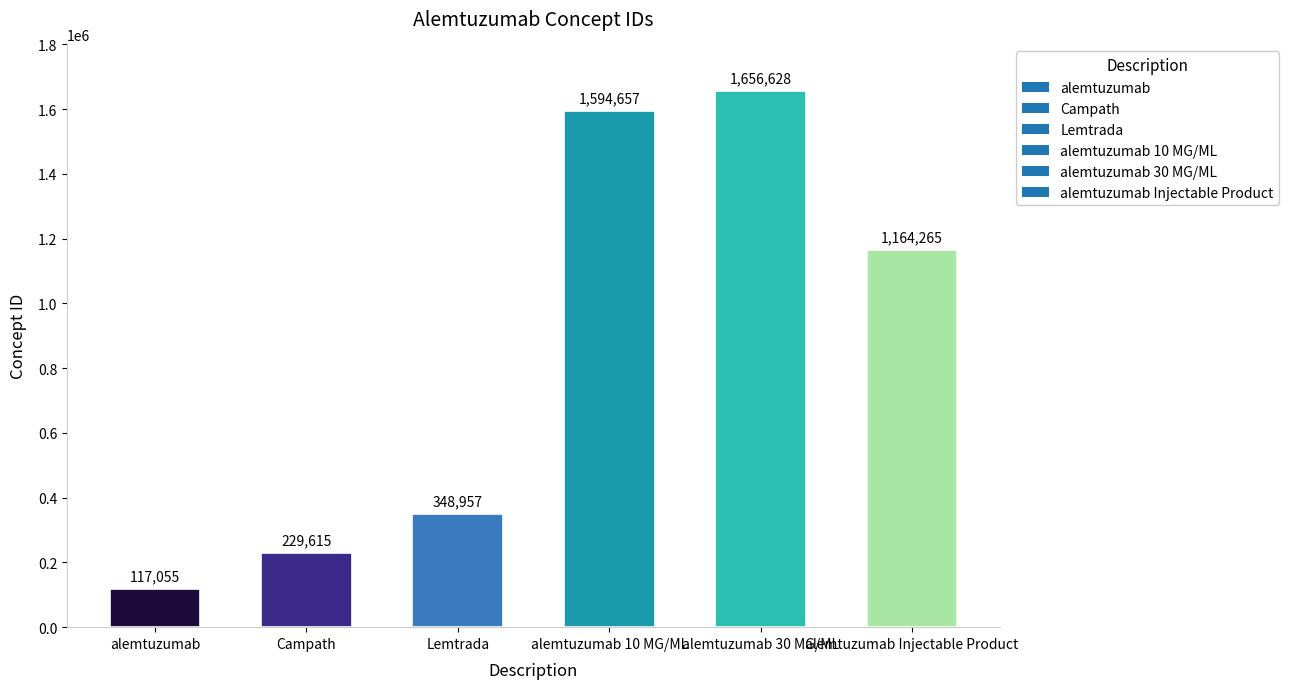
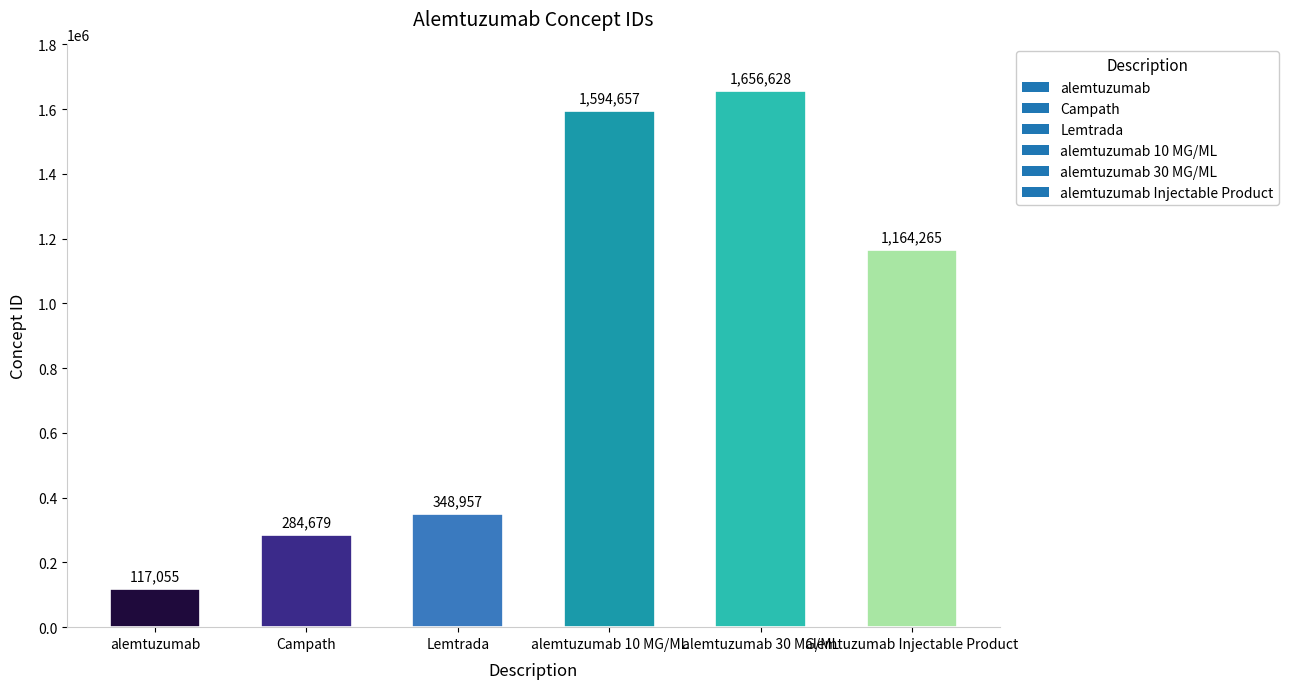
Campath: 229,615 -> 284,679
